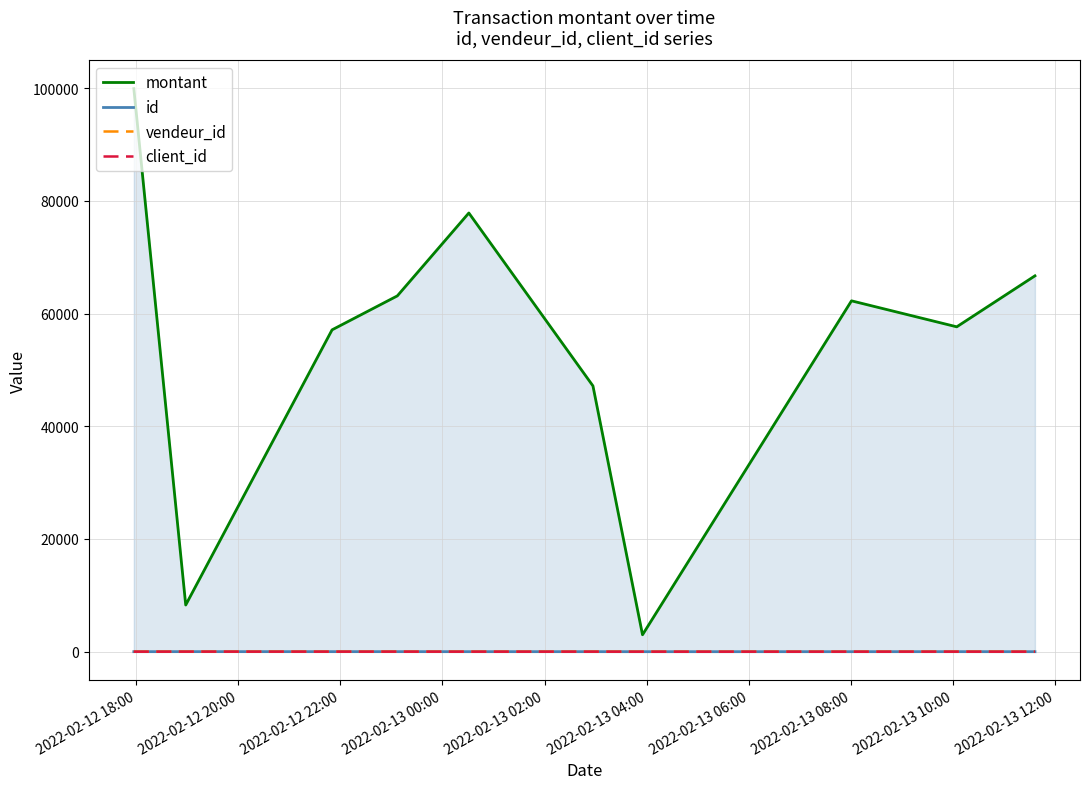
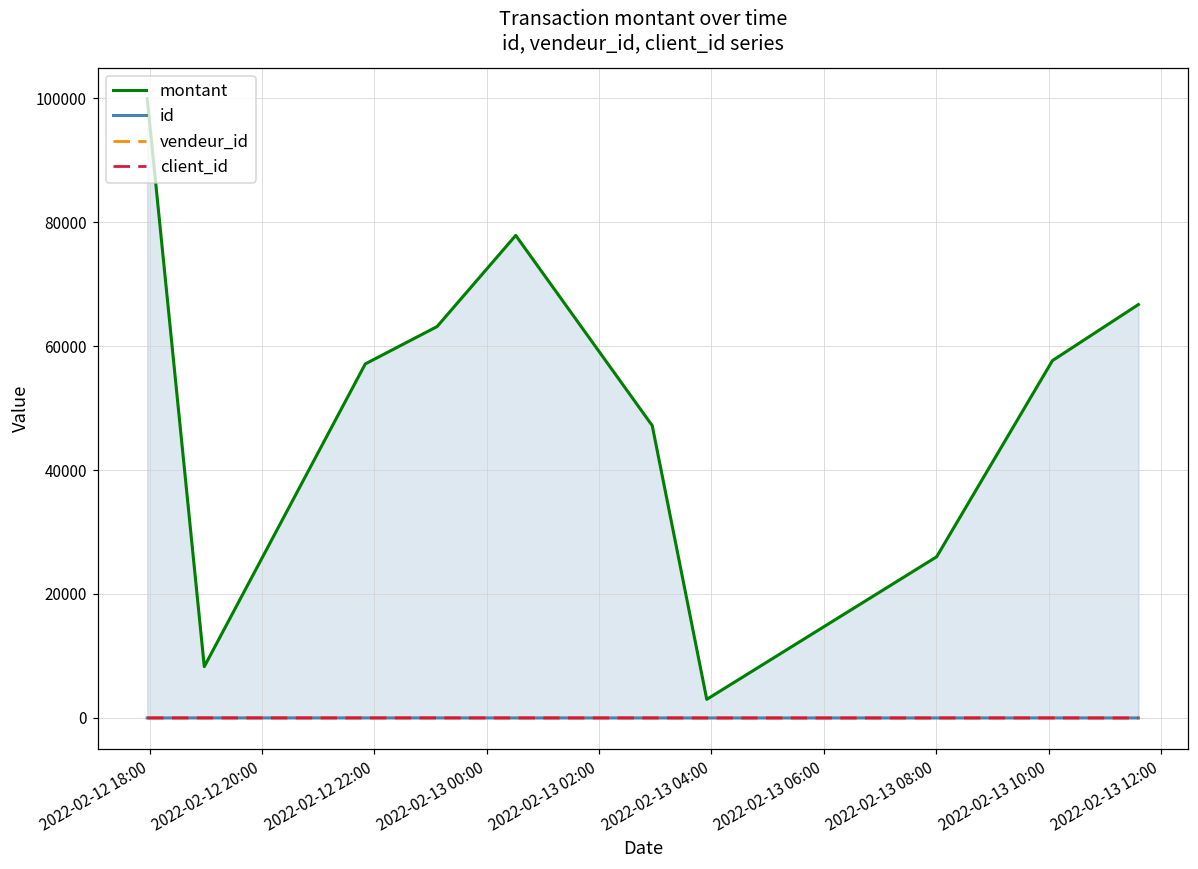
montant, 2022-02-13 08:00: 62000 -> 26000
